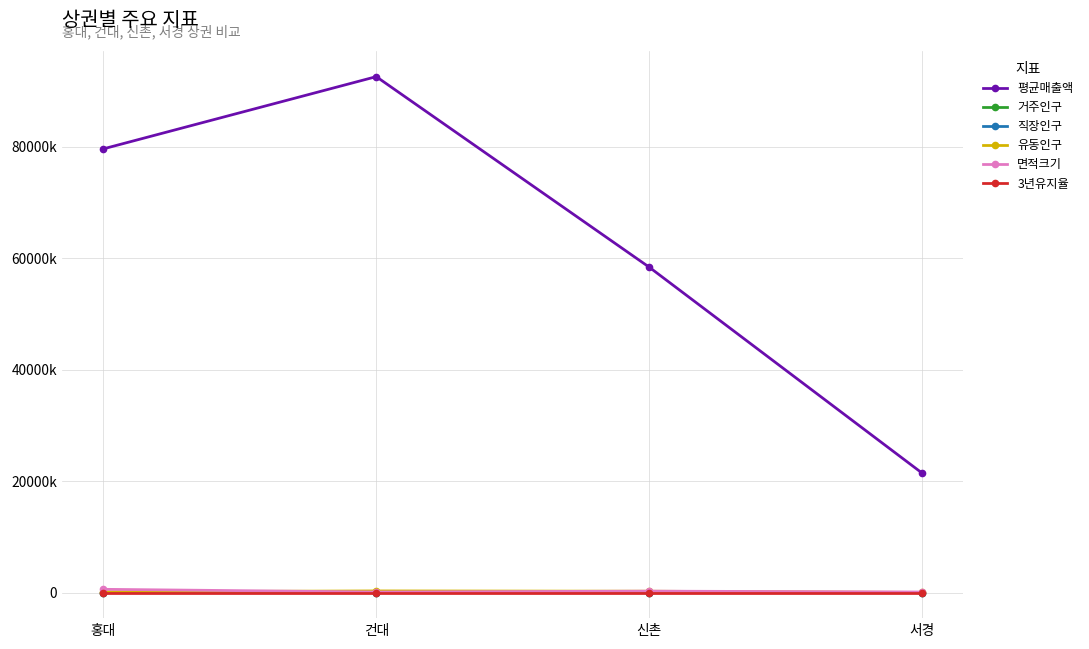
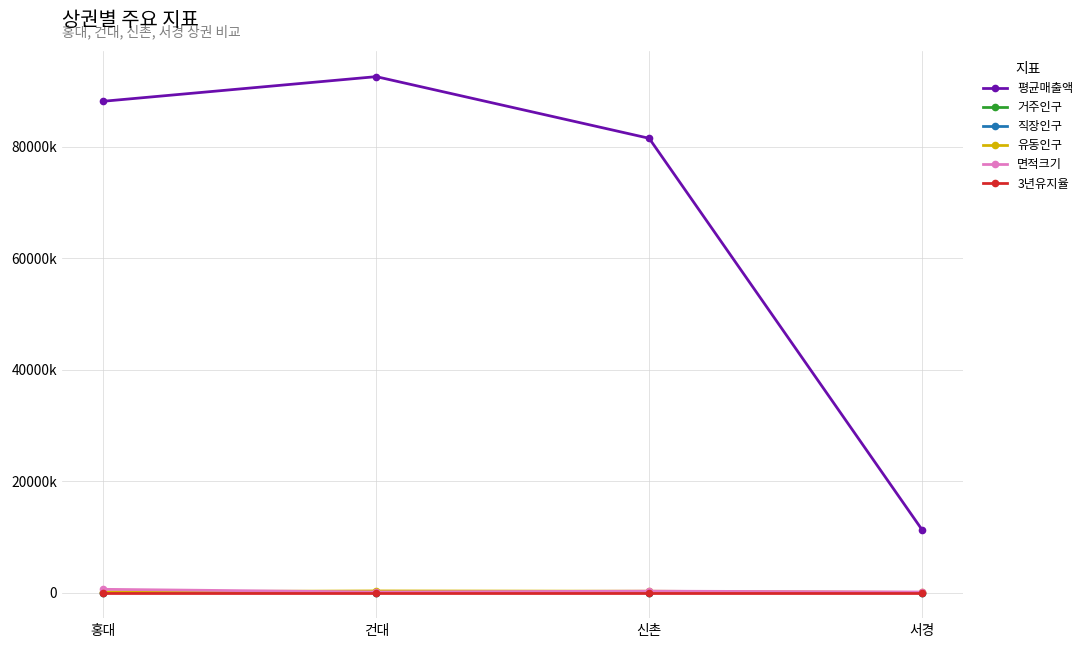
평균매출액, 홍대: 80000000 -> 88000000
평균매출액, 신촌: 58000000 -> 82000000
평균매출액, 서경: 21000000 -> 11000000
